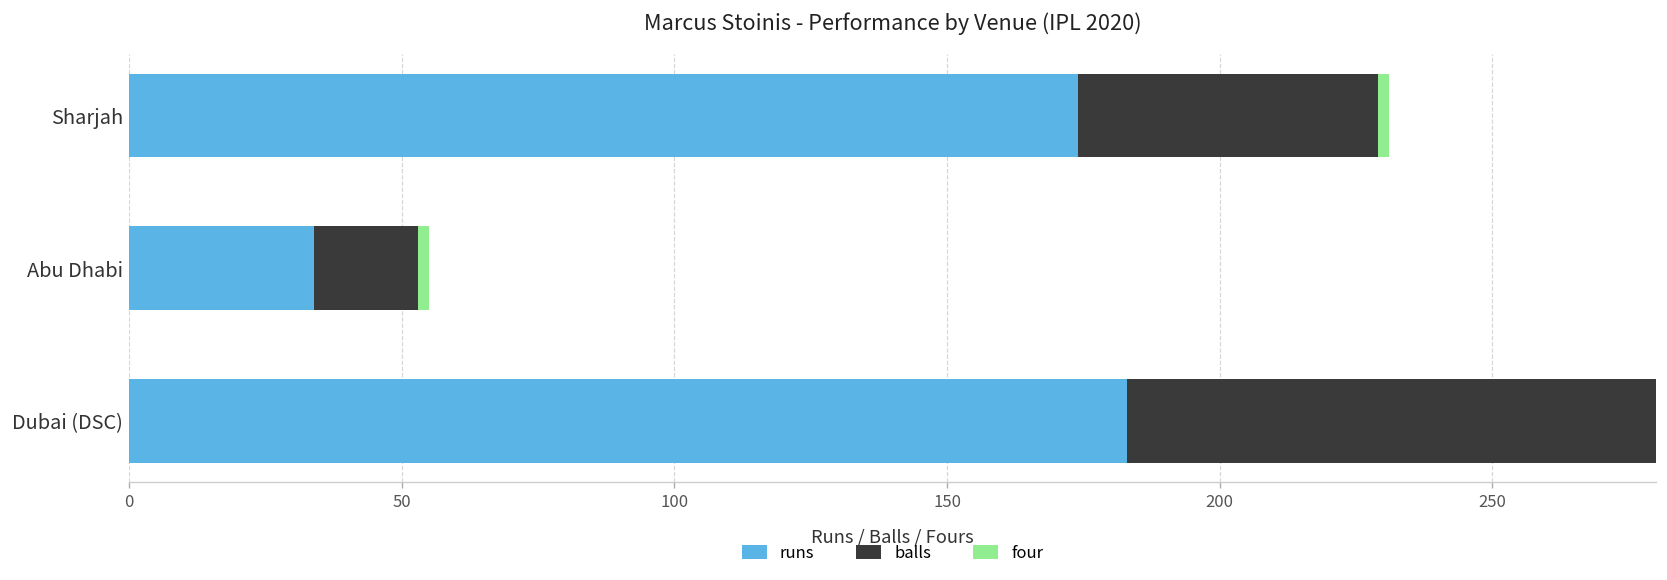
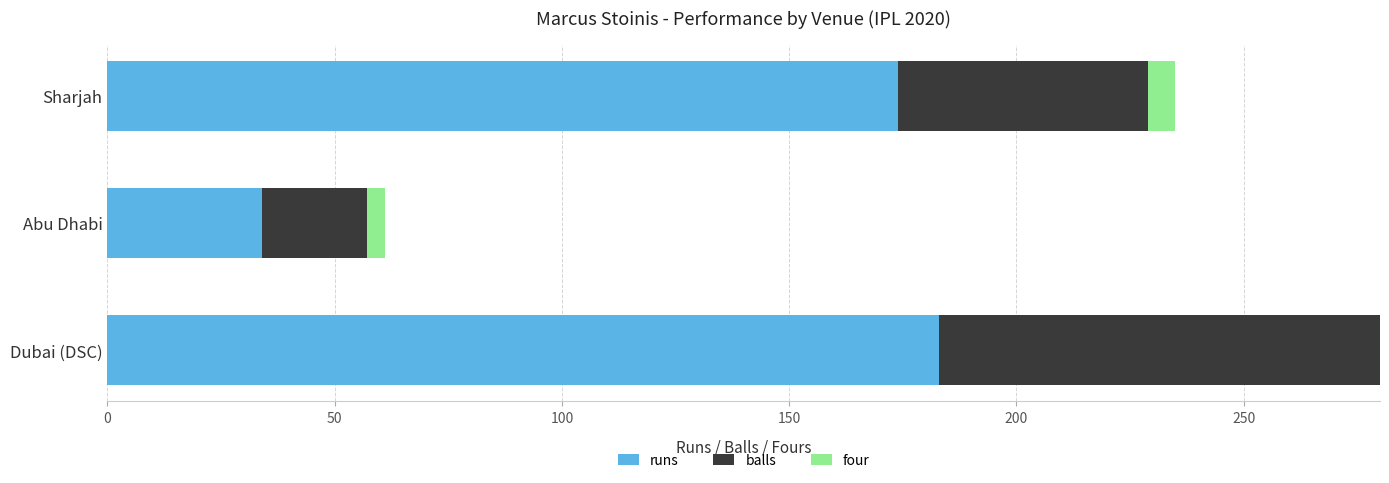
four, Sharjah: 2 -> 6
balls, Abu Dhabi: 19 -> 23
four, Abu Dhabi: 2 -> 4
